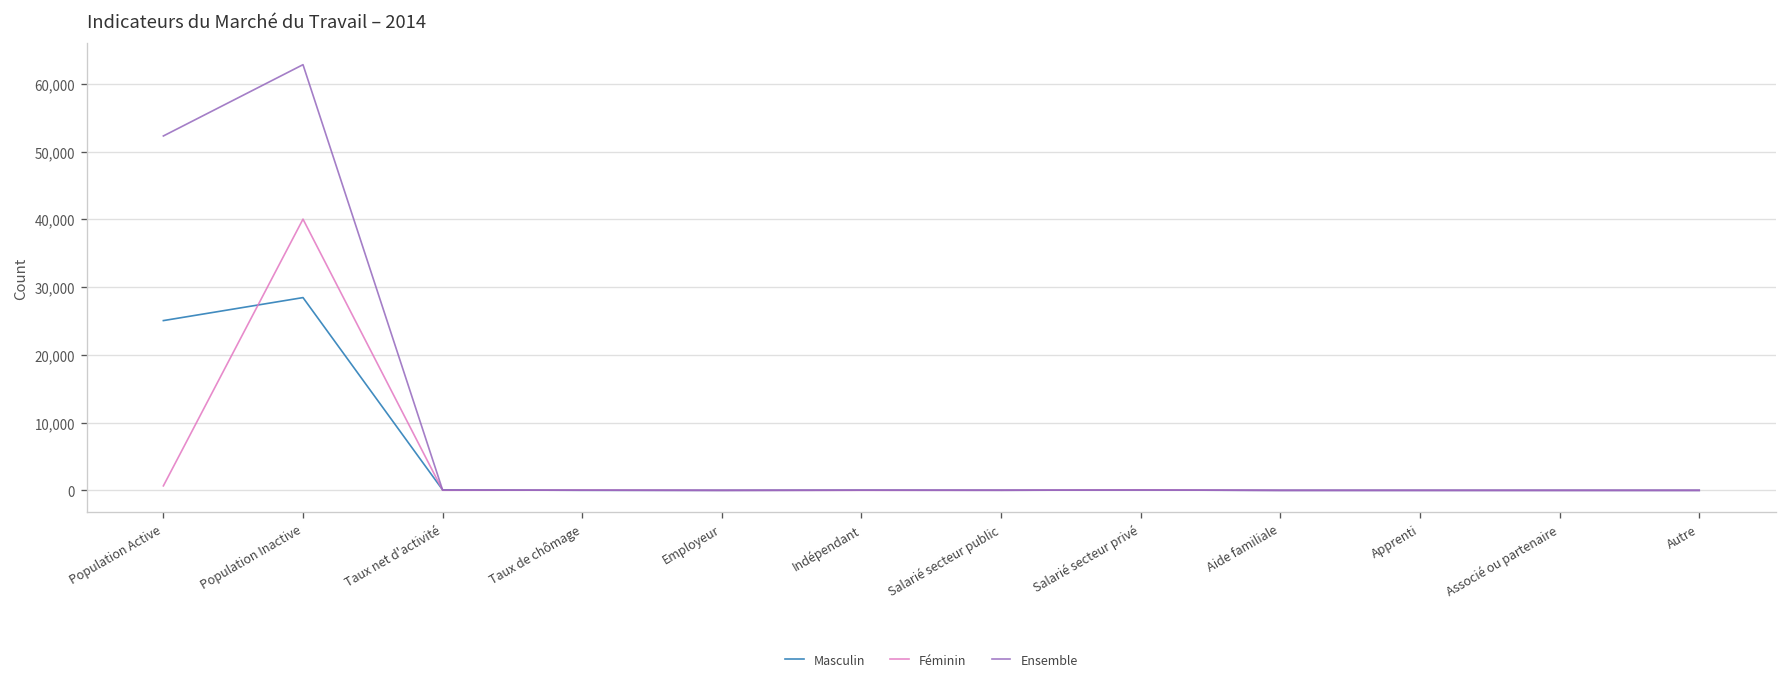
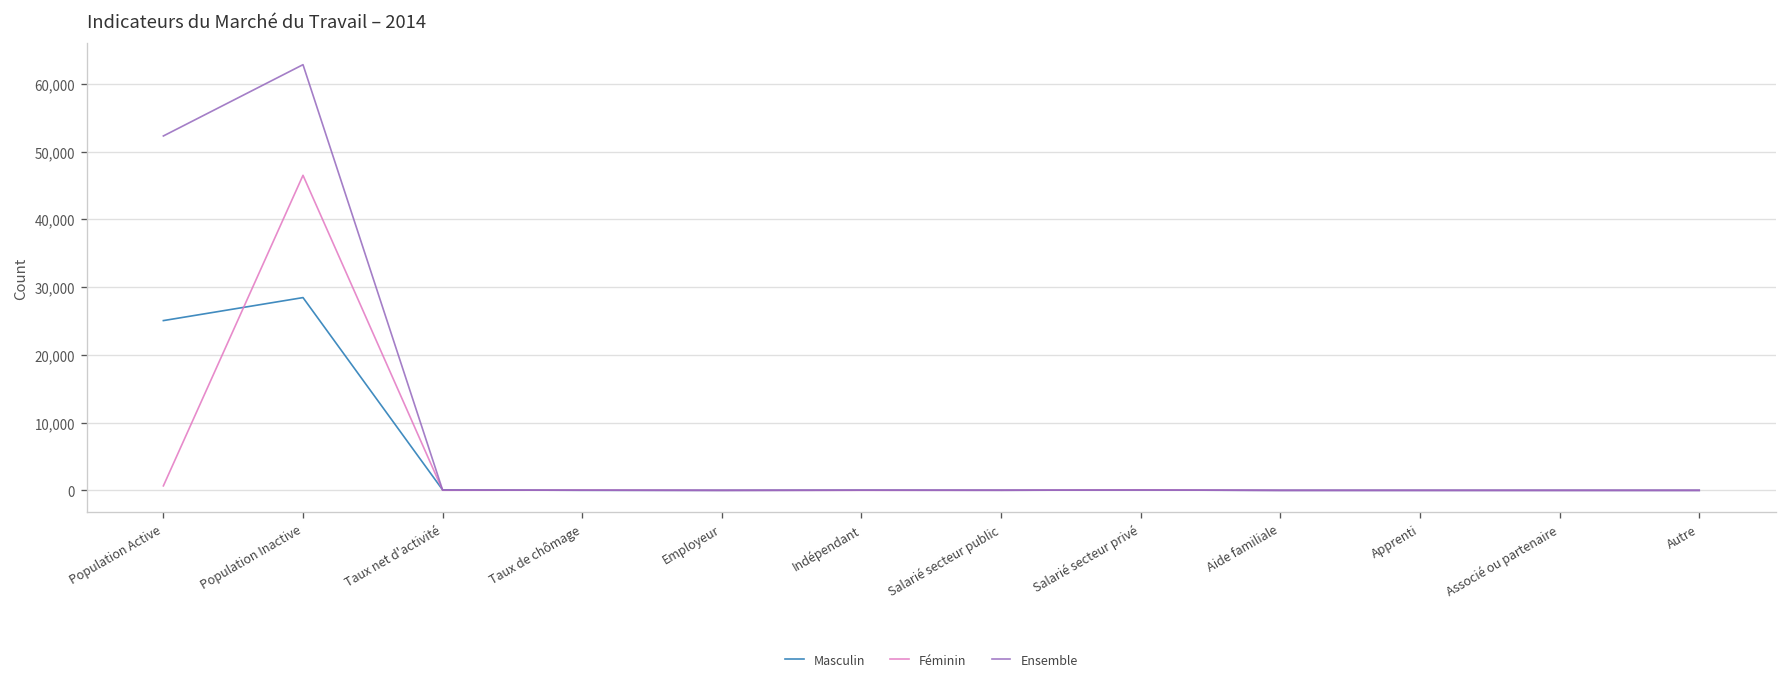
Féminin, Population Inactive: 40,000 -> 46,000
